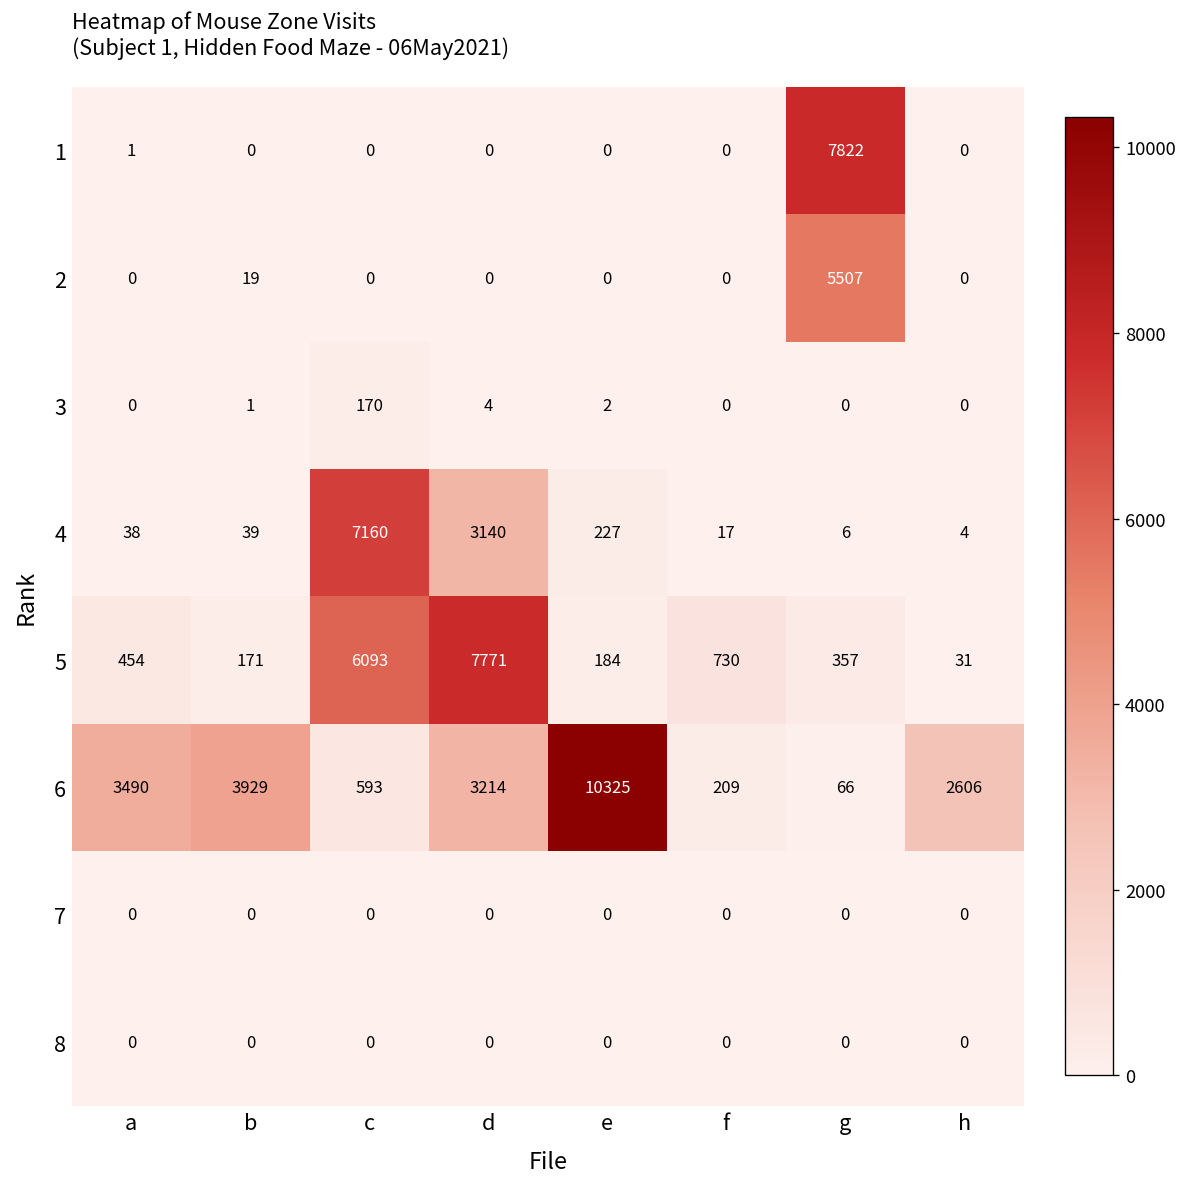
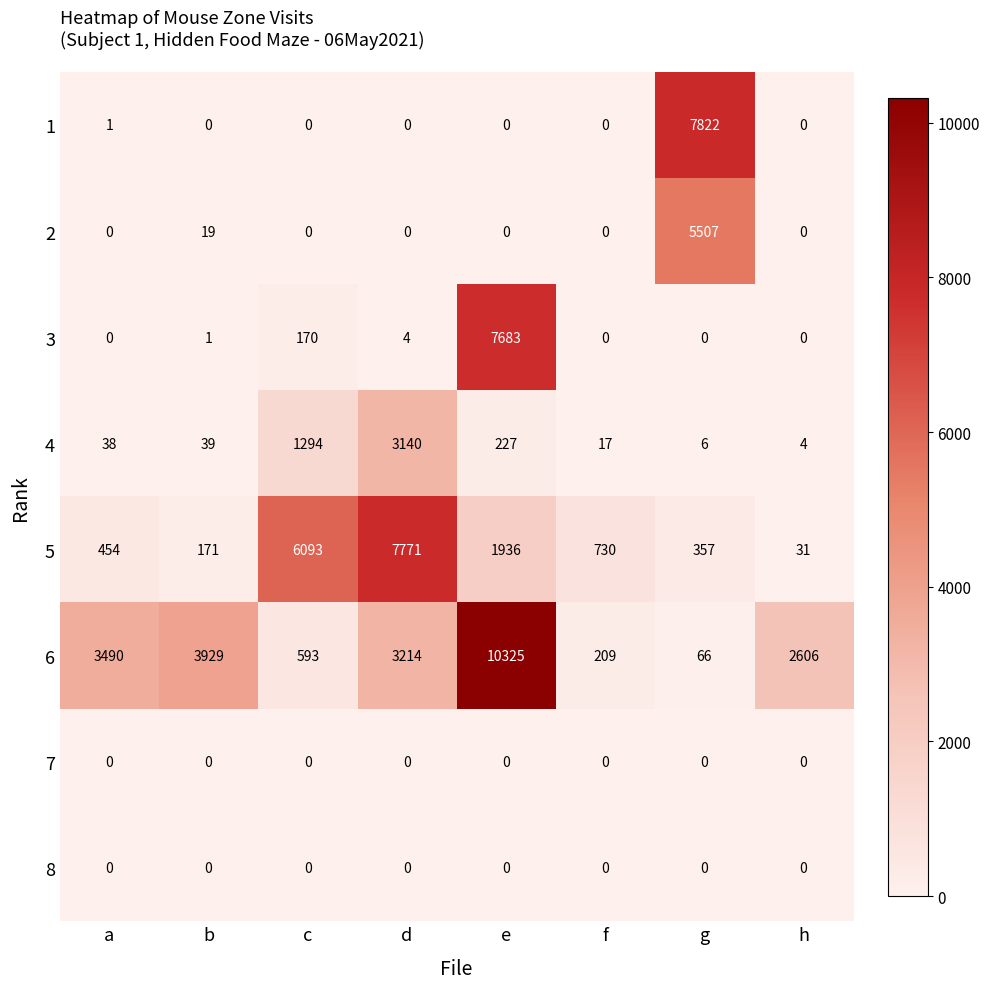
3, e: 2 -> 7683
4, c: 7160 -> 1294
5, e: 184 -> 1936
